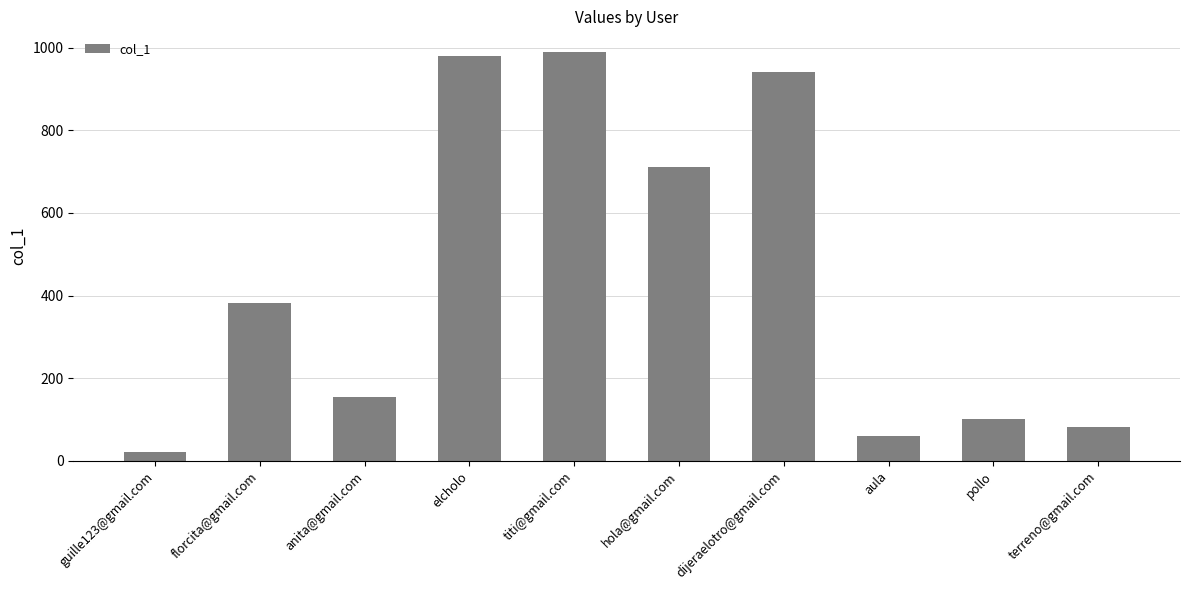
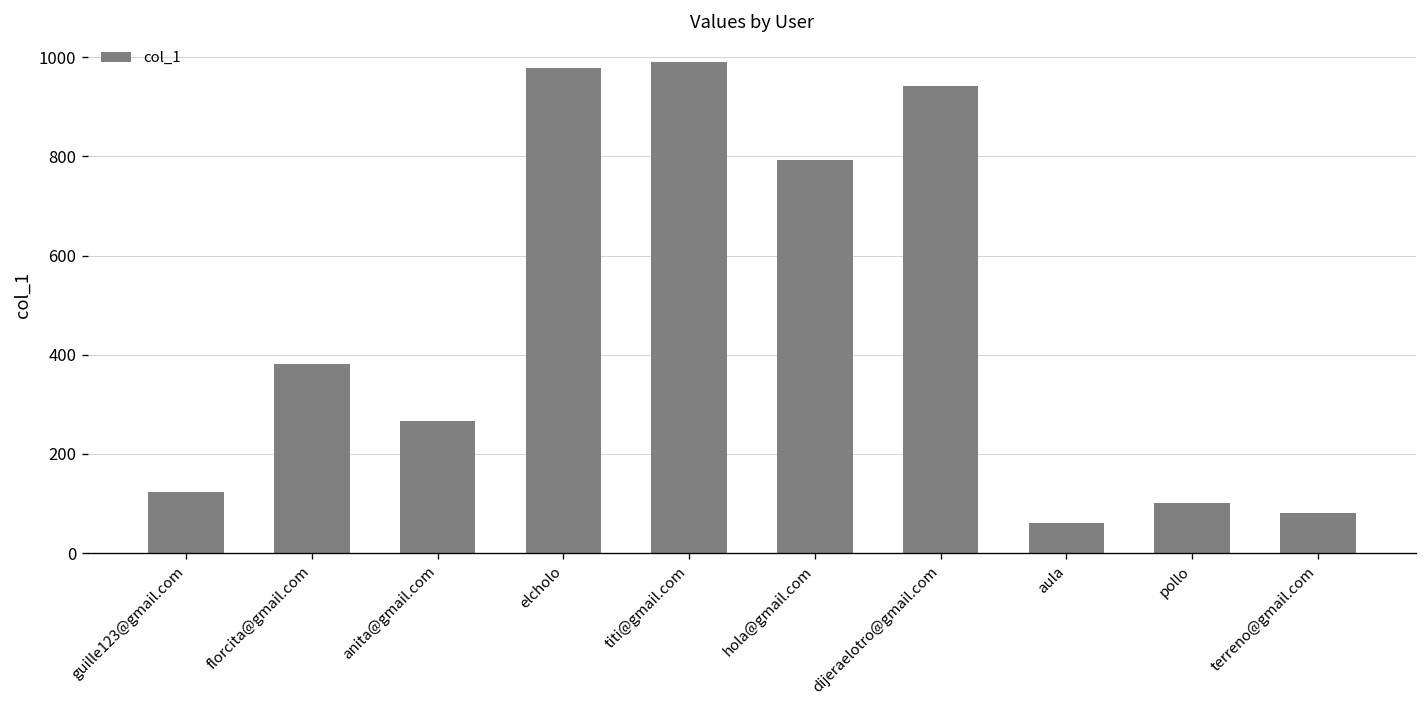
guille123@gmail.com: 20 -> 120
anita@gmail.com: 160 -> 270
hola@gmail.com: 710 -> 790
